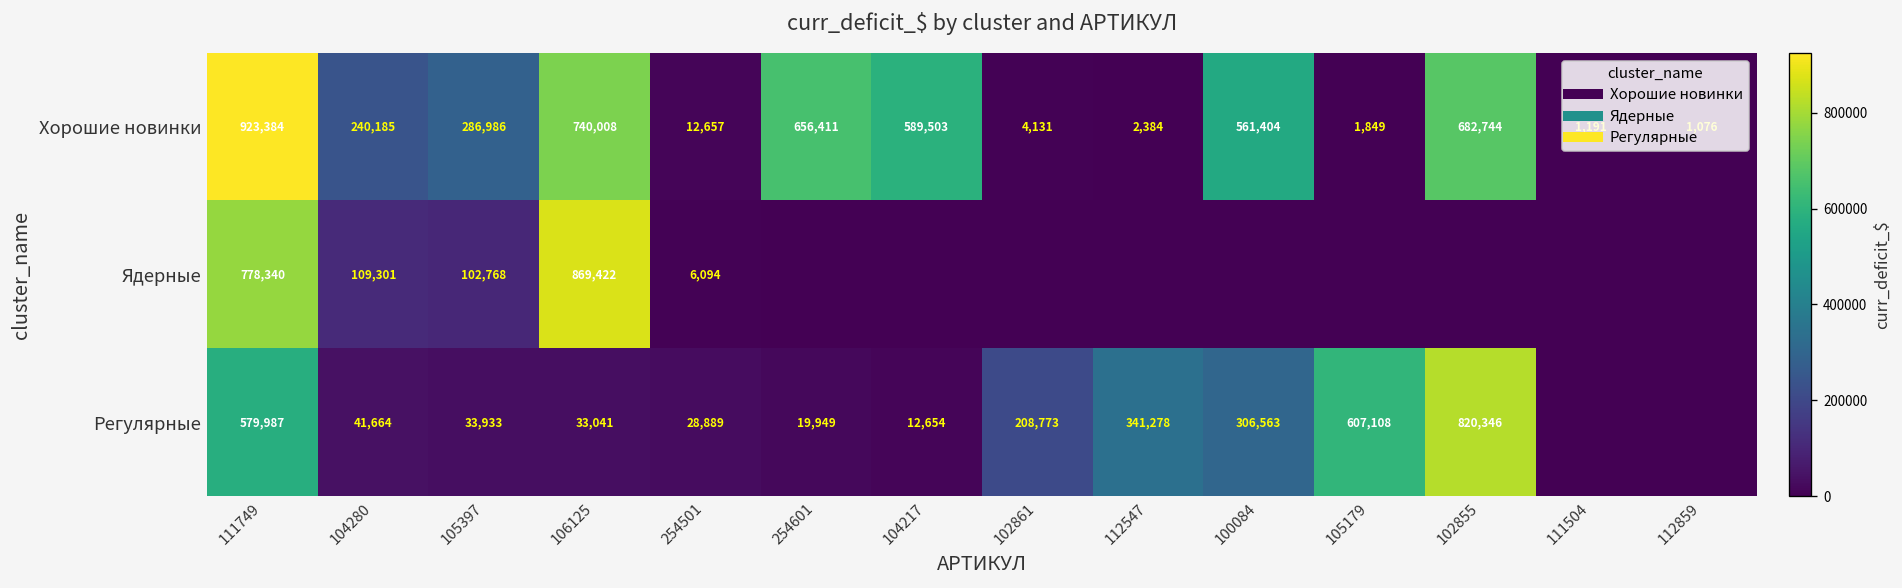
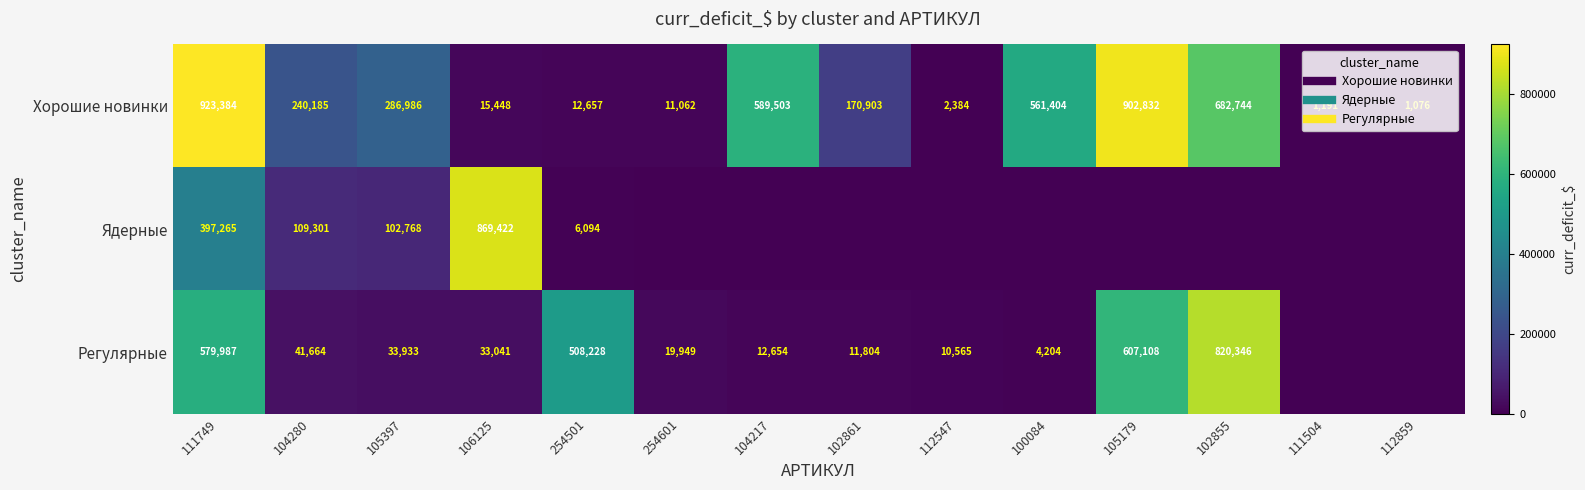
Хорошие новинки, 106125: 740,008 -> 15,448
Хорошие новинки, 254601: 656,411 -> 11,062
Хорошие новинки, 102861: 4,131 -> 170,903
Хорошие новинки, 105179: 1,849 -> 902,832
Ядерные, 111749: 778,340 -> 397,265
Регулярные, 254501: 28,889 -> 508,228
Регулярные, 102861: 208,773 -> 11,804
Регулярные, 112547: 341,278 -> 10,565
Регулярные, 100084: 306,563 -> 4,204
